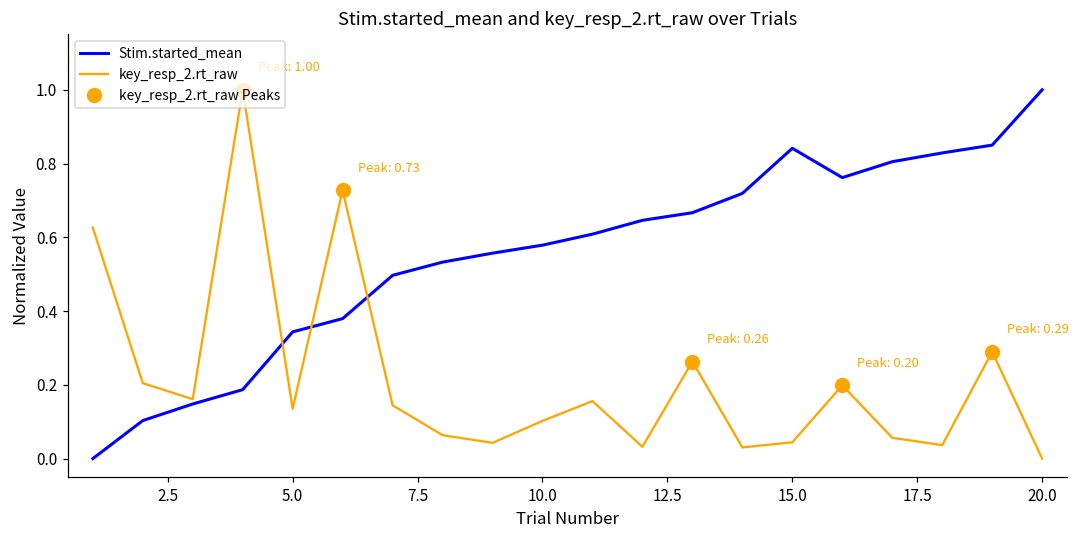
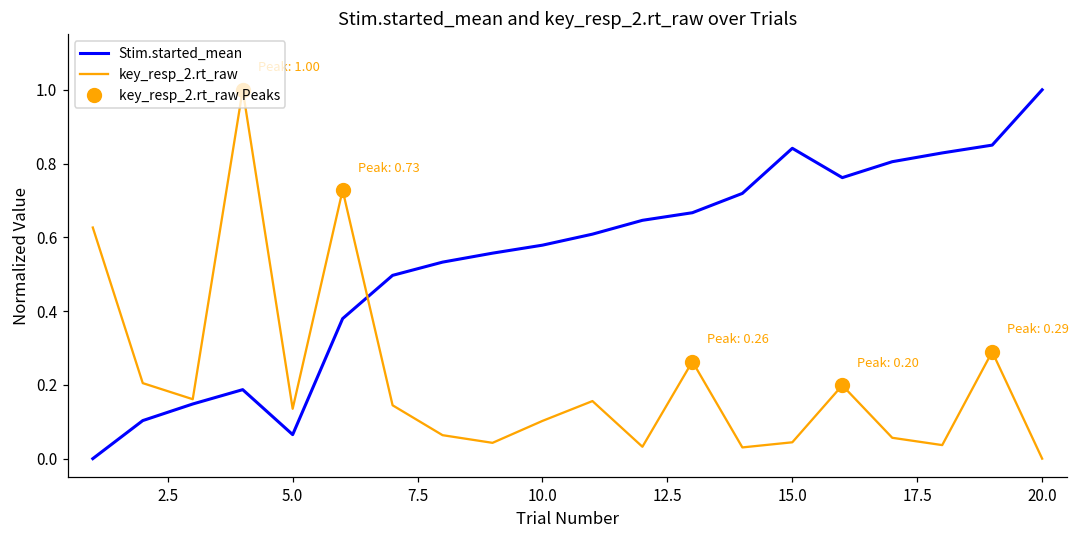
Stim.started_mean, 5.0: 0.34 -> 0.07
